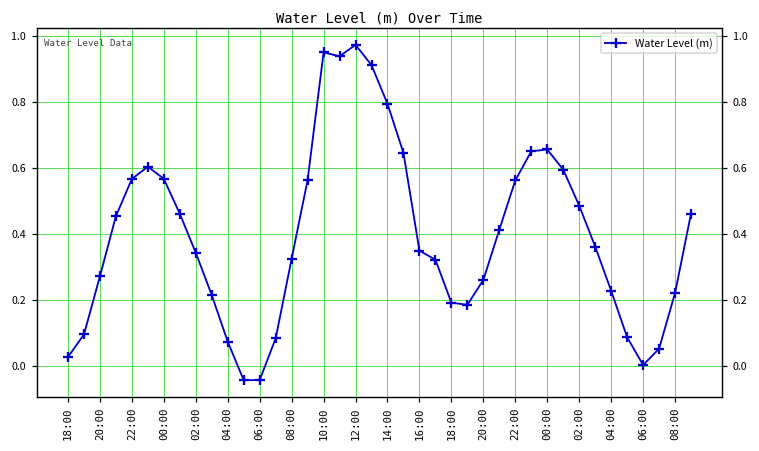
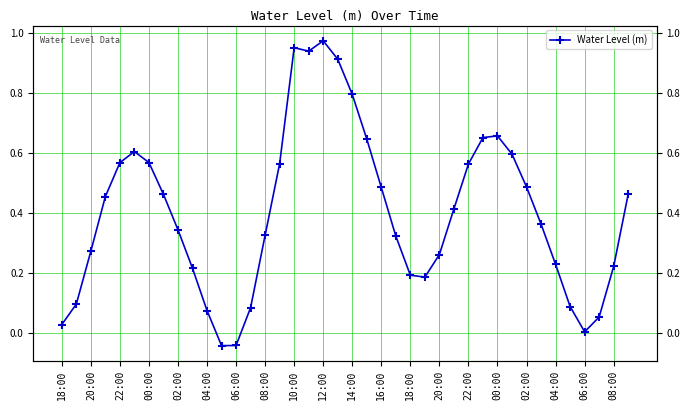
16:00: 0.35 -> 0.48
